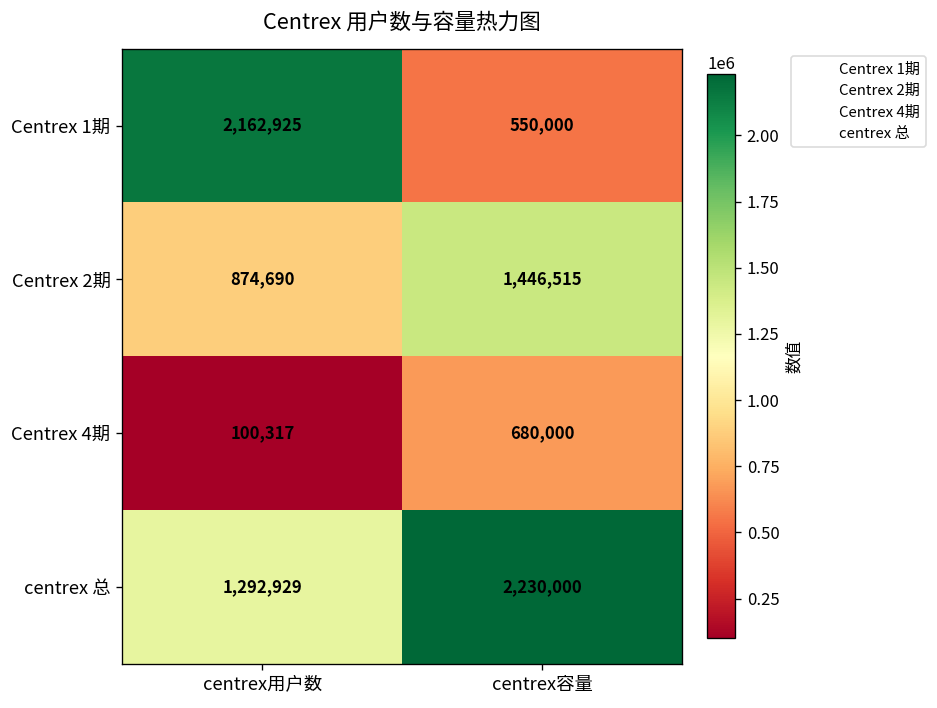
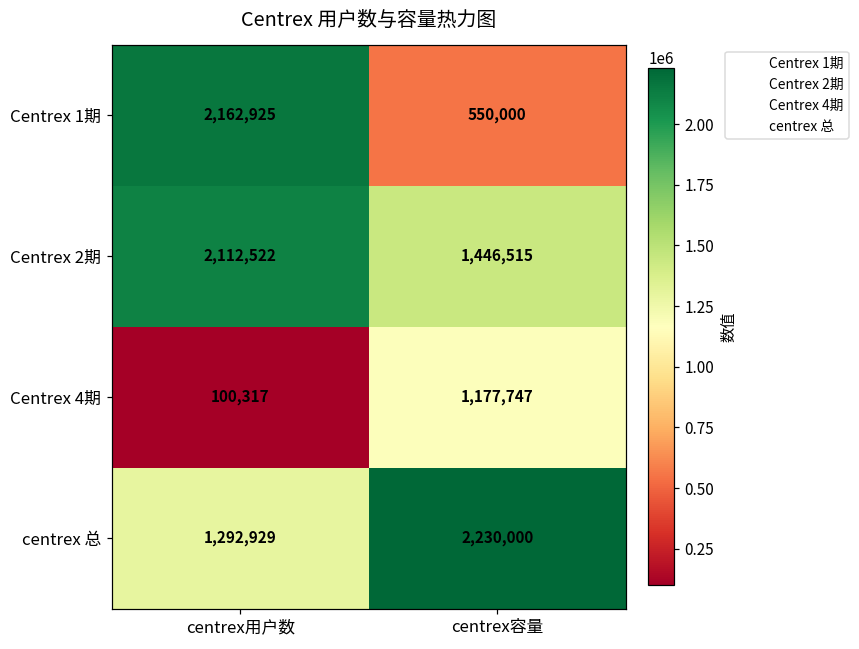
Centrex 2期, centrex用户数: 874,690 -> 2,112,522
Centrex 4期, centrex容量: 680,000 -> 1,177,747
